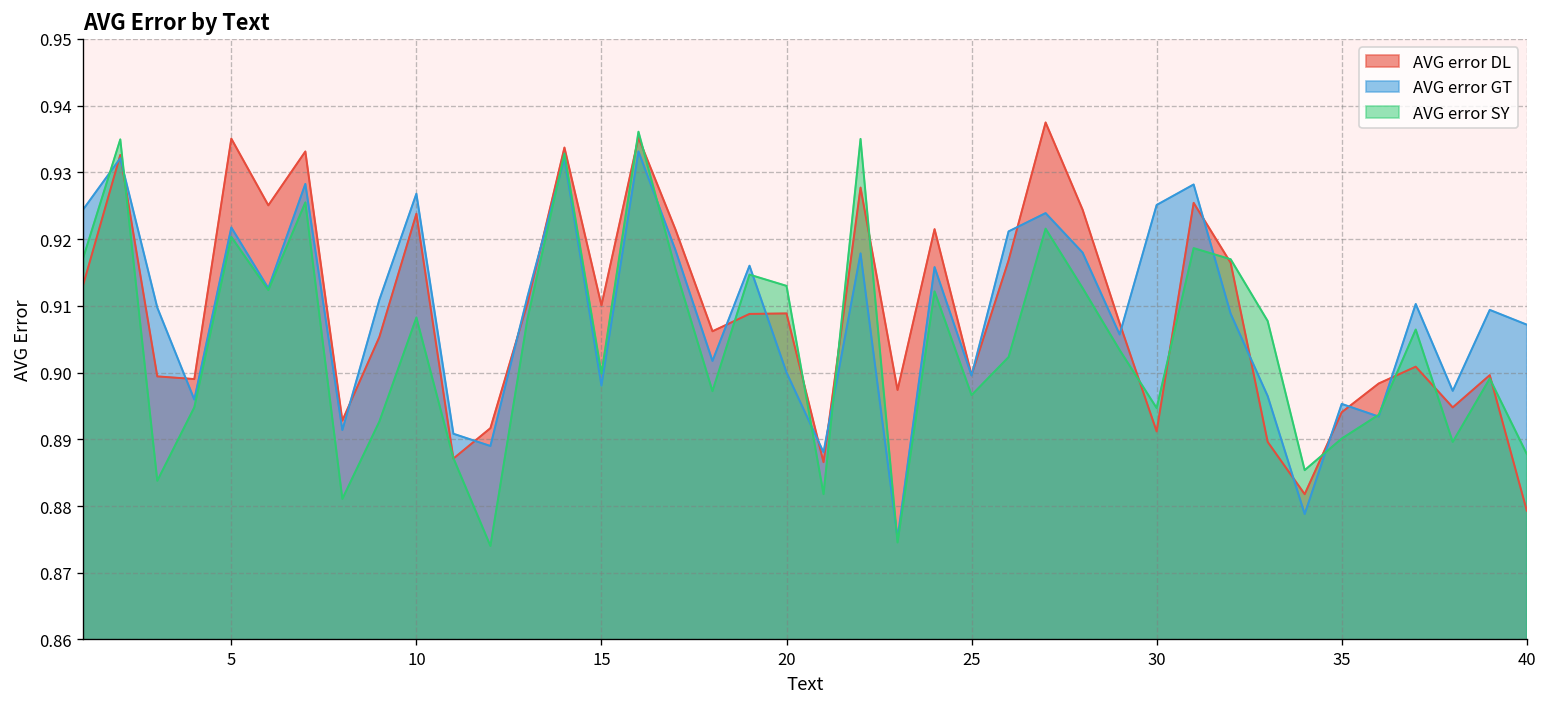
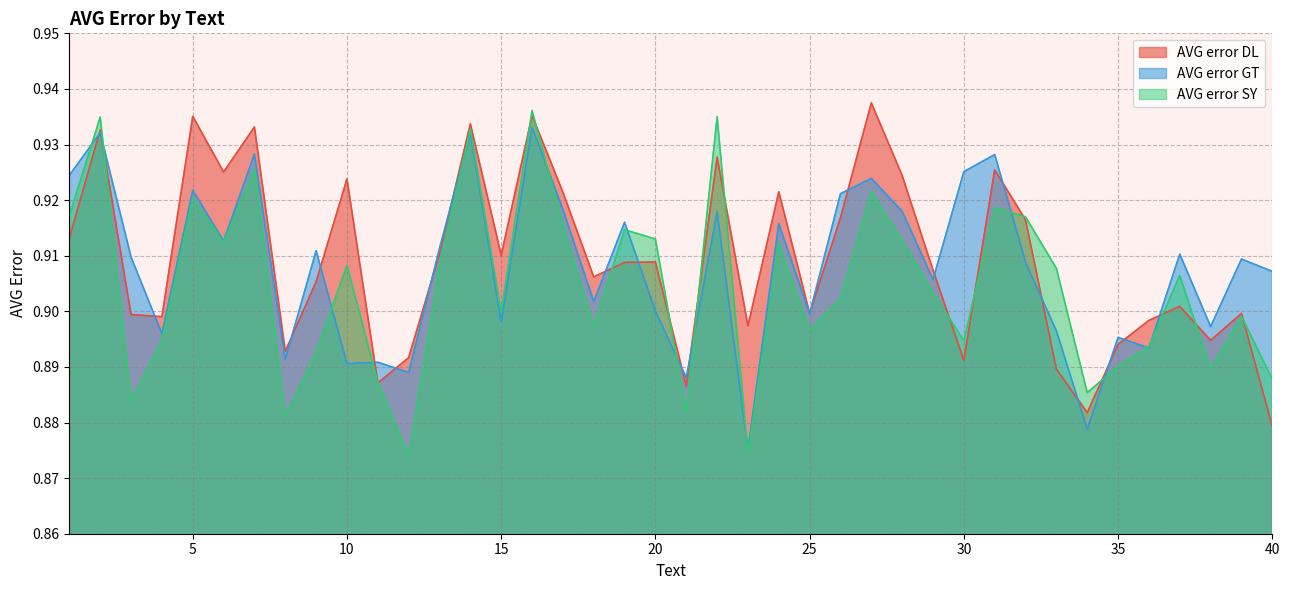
AVG error GT, 10: 0.927 -> 0.891
